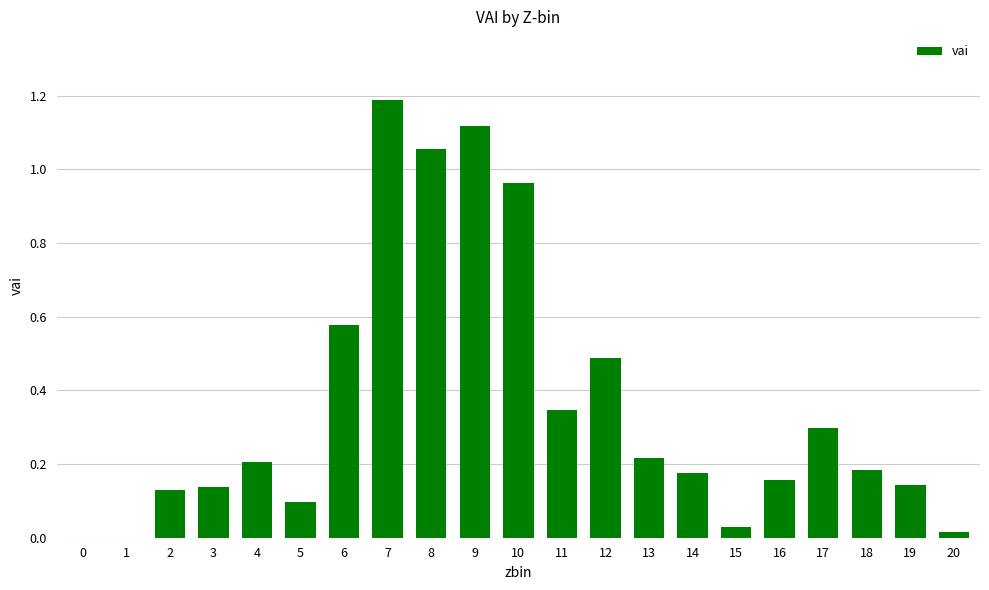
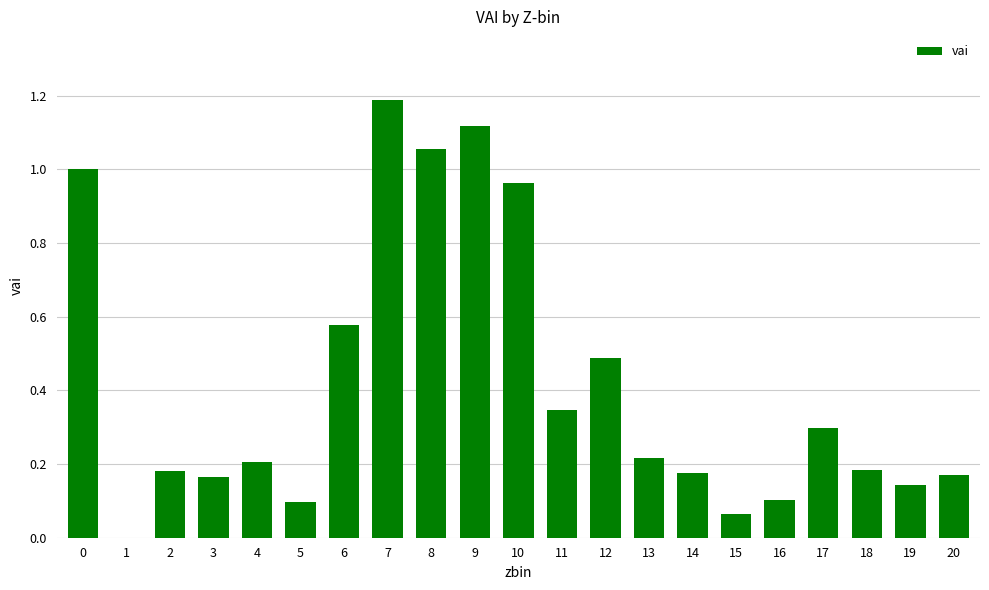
0: 0 -> 1
2: 0.13 -> 0.18
3: 0.14 -> 0.16
15: 0.03 -> 0.06
16: 0.16 -> 0.10
20: 0.02 -> 0.17
